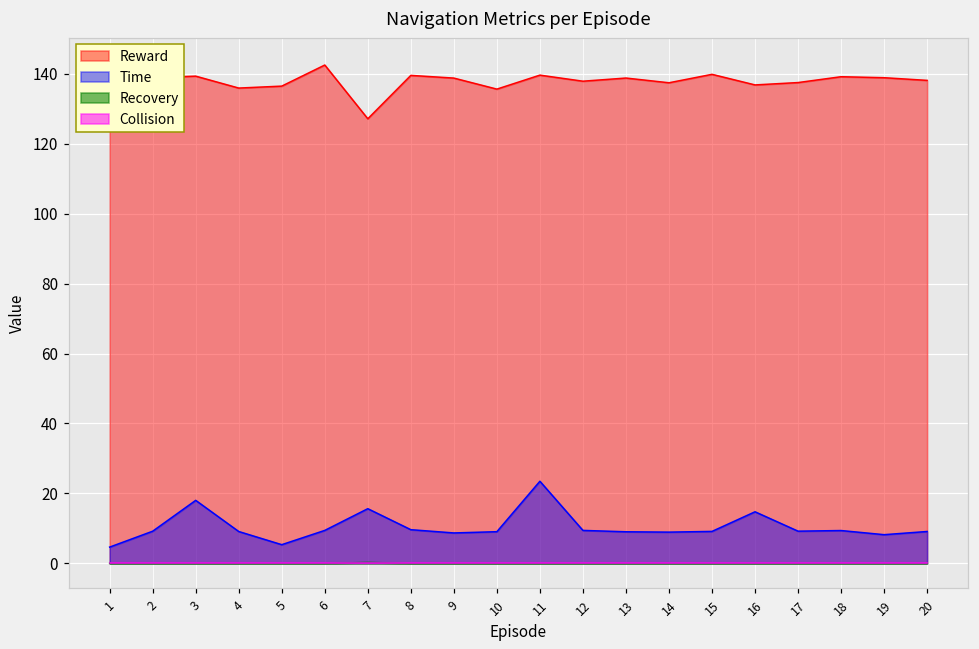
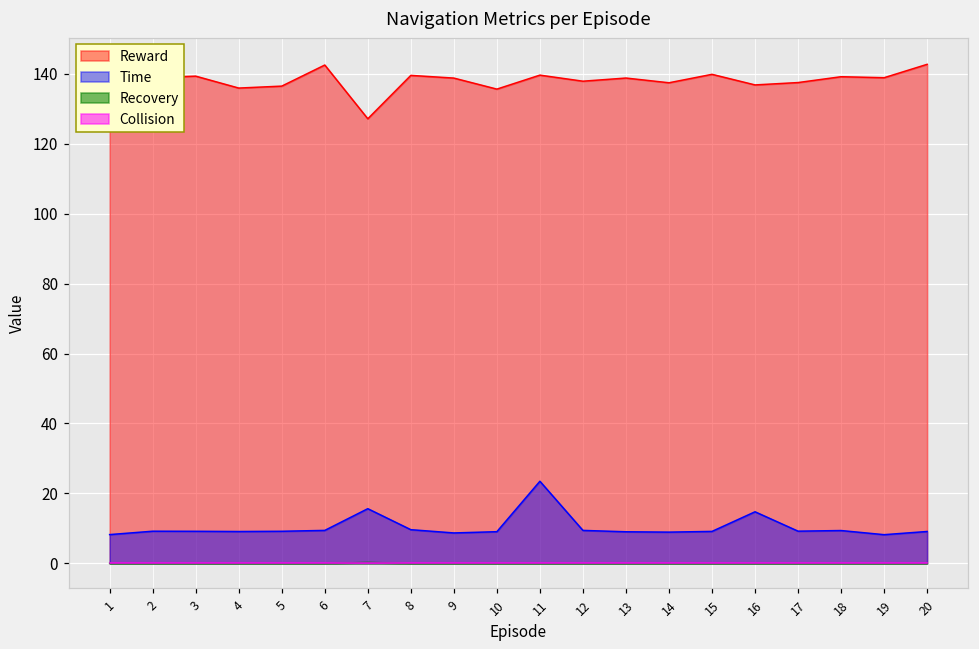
Time, 1: 5 -> 8
Time, 3: 18 -> 9
Time, 5: 5 -> 9
Reward, 20: 138 -> 143
